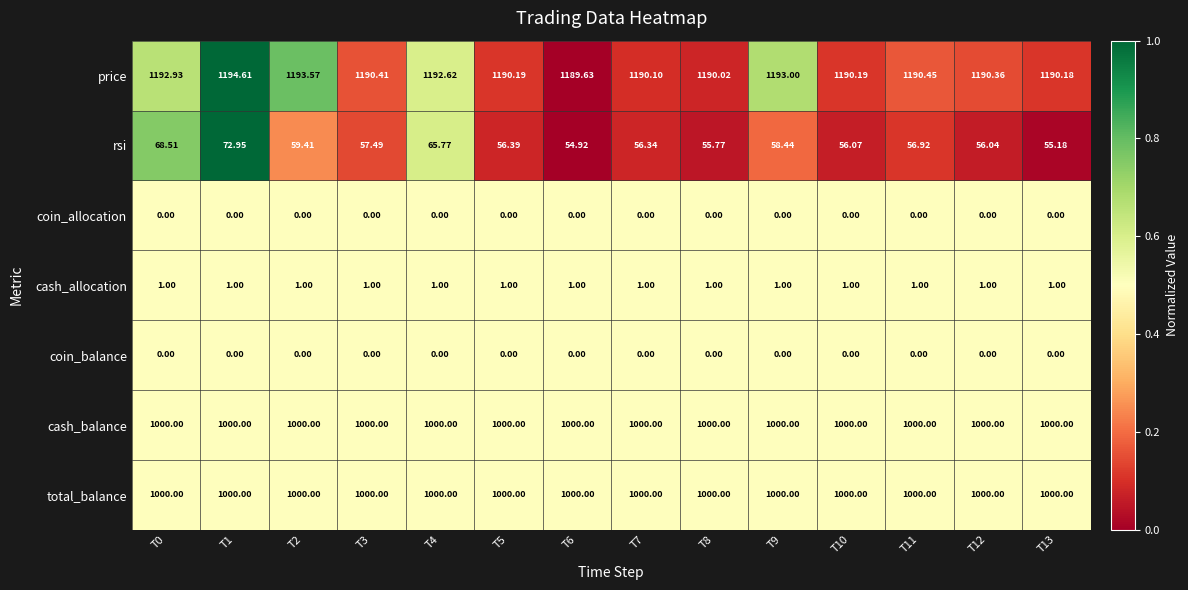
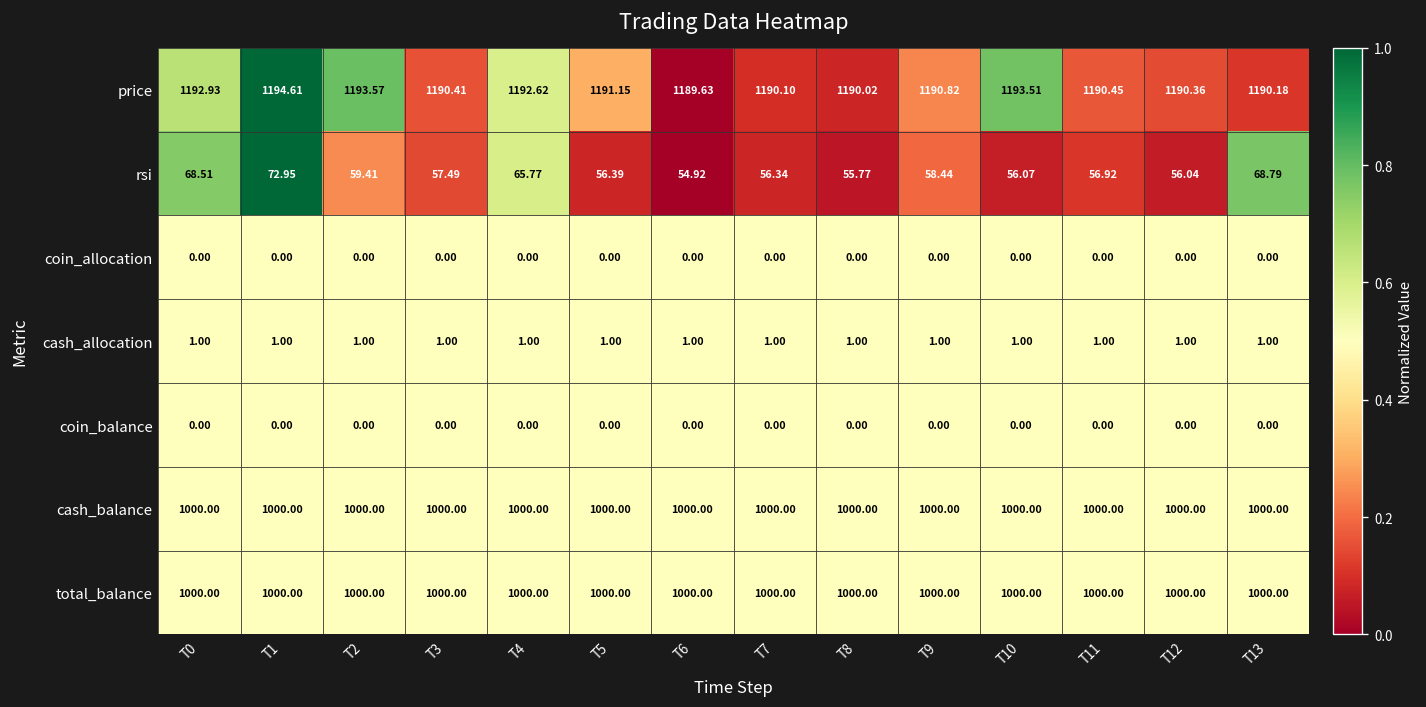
price, T5: 1190.19 -> 1191.15
price, T9: 1193.00 -> 1190.82
price, T10: 1190.19 -> 1193.51
rsi, T13: 55.18 -> 68.79
